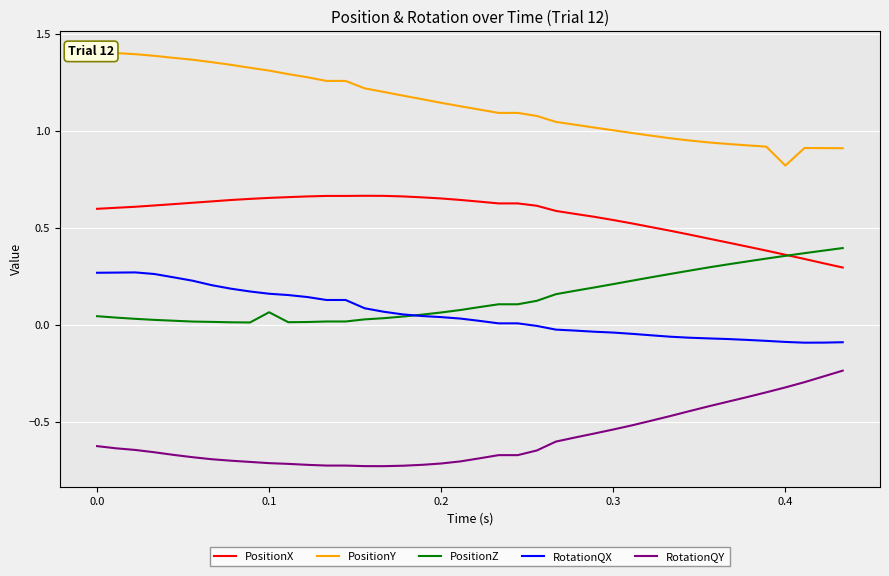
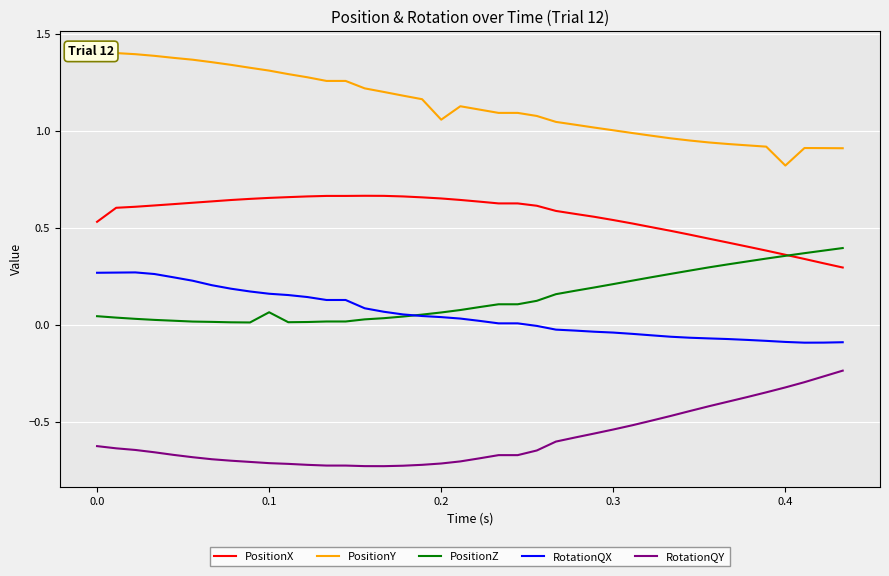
PositionX, 0.0: 0.60 -> 0.53
PositionY, 0.2: 1.14 -> 1.06
